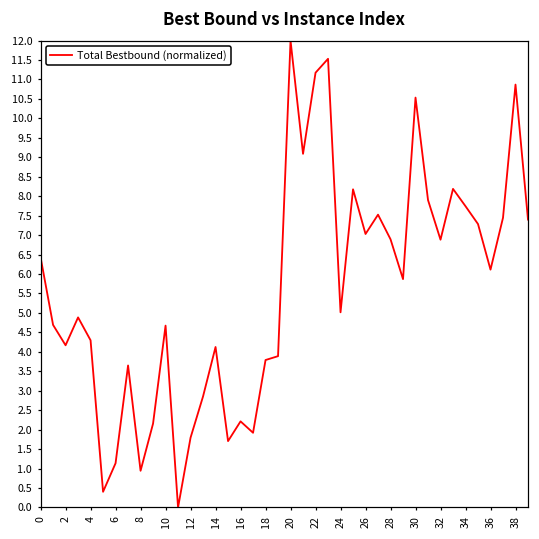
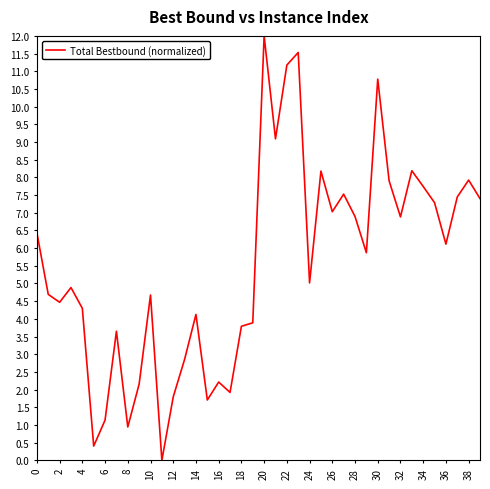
2: 4.2 -> 4.5
30: 10.5 -> 10.8
38: 10.9 -> 7.9
